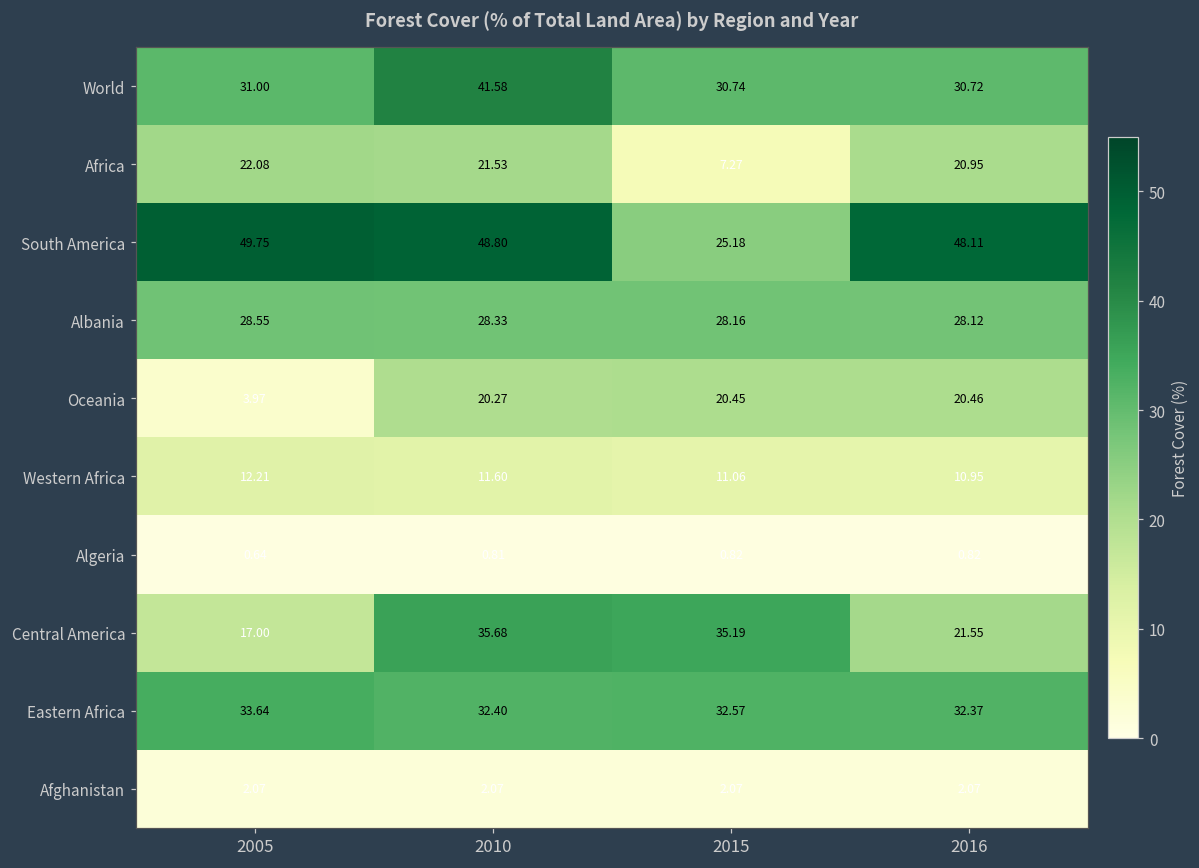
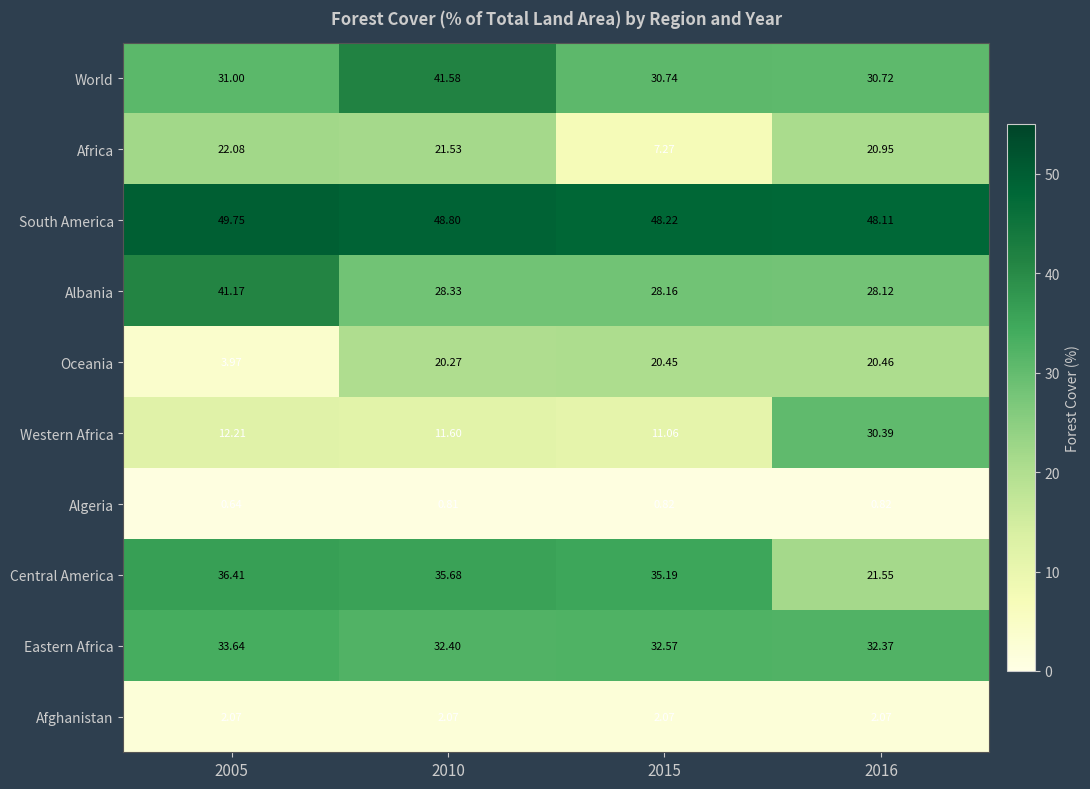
South America, 2015: 25.18 -> 48.22
Albania, 2005: 28.55 -> 41.17
Western Africa, 2016: 10.95 -> 30.39
Central America, 2005: 17.00 -> 36.41
